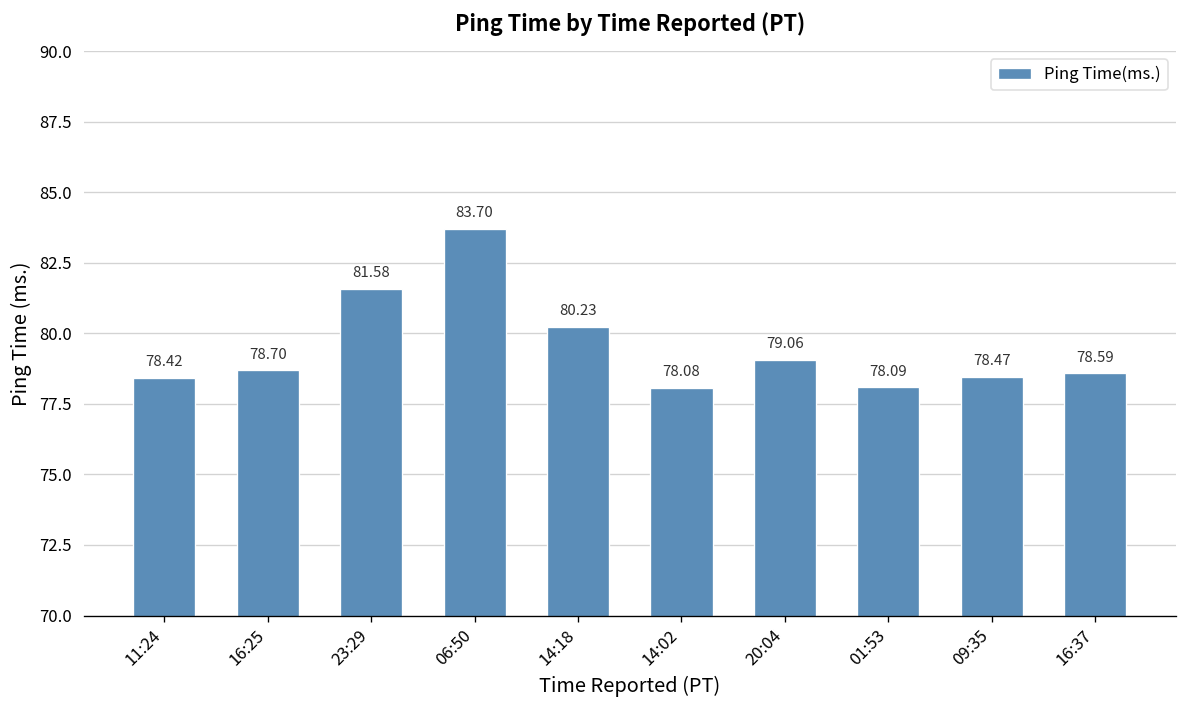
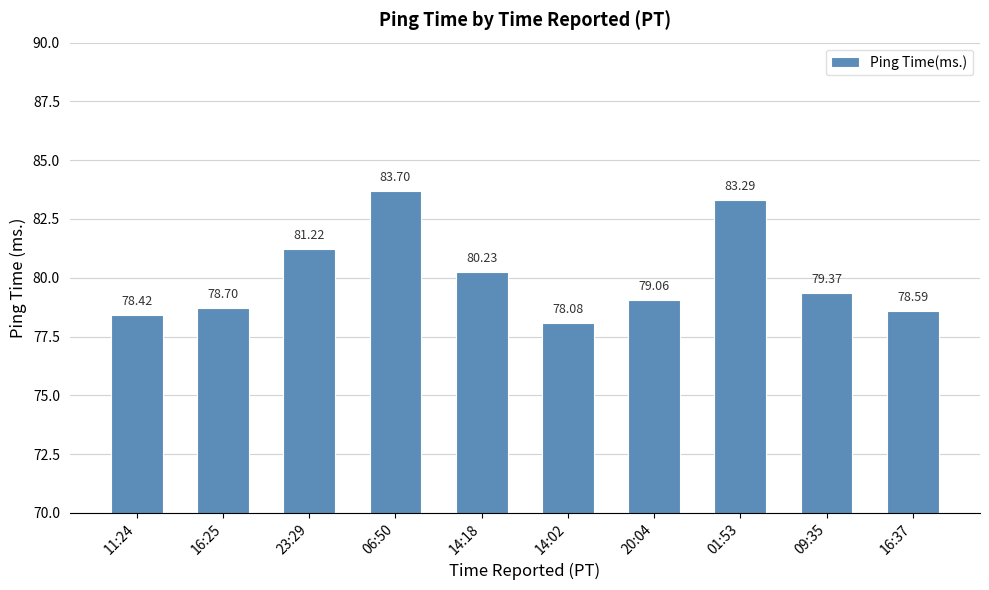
23:29: 81.58 -> 81.22
01:53: 78.09 -> 83.29
09:35: 78.47 -> 79.37
